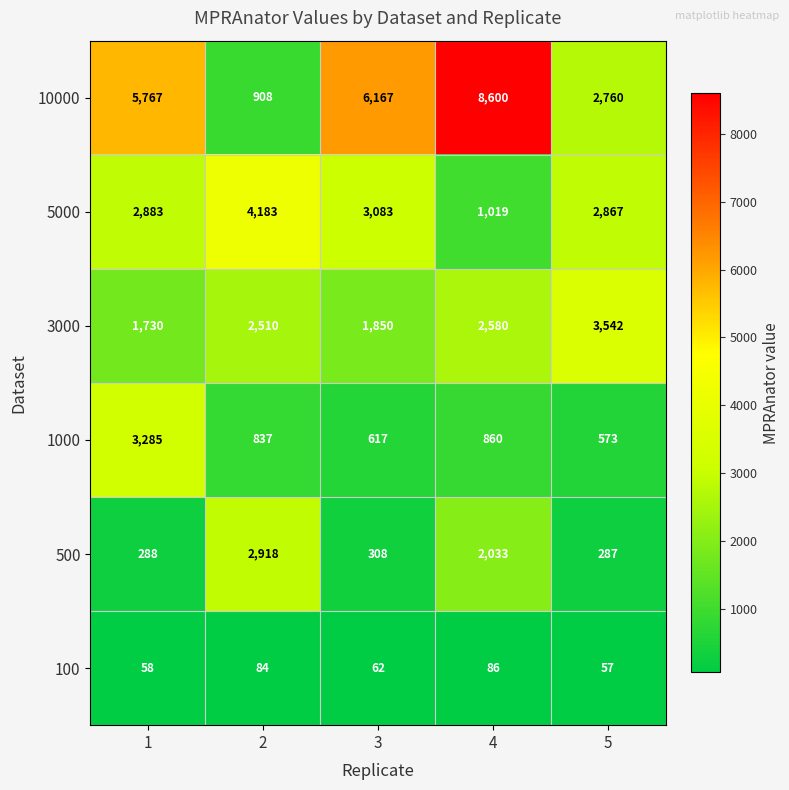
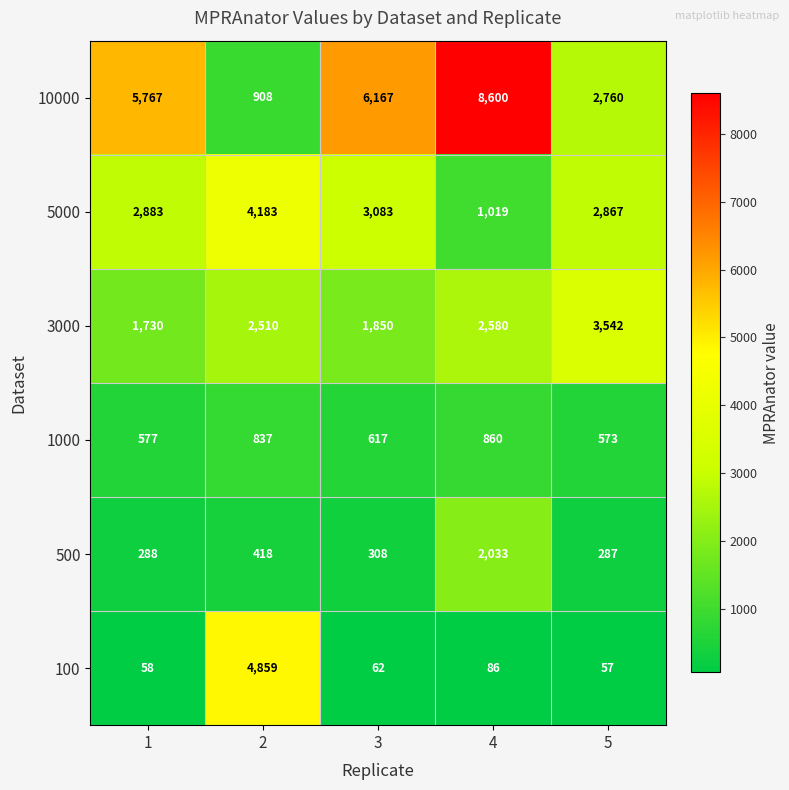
1000, 1: 3,285 -> 577
500, 2: 2,918 -> 418
100, 2: 84 -> 4,859
